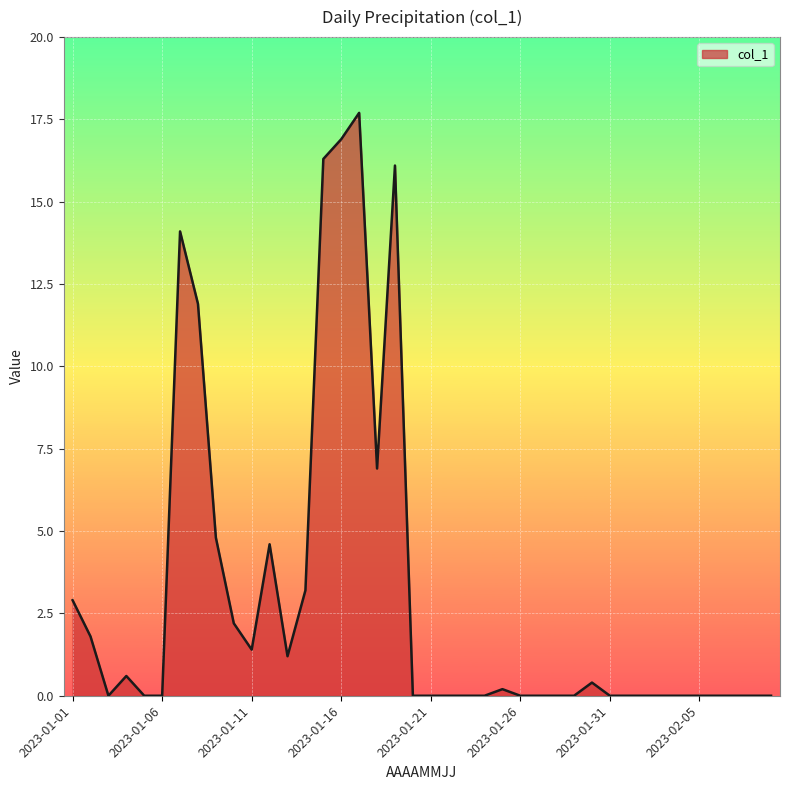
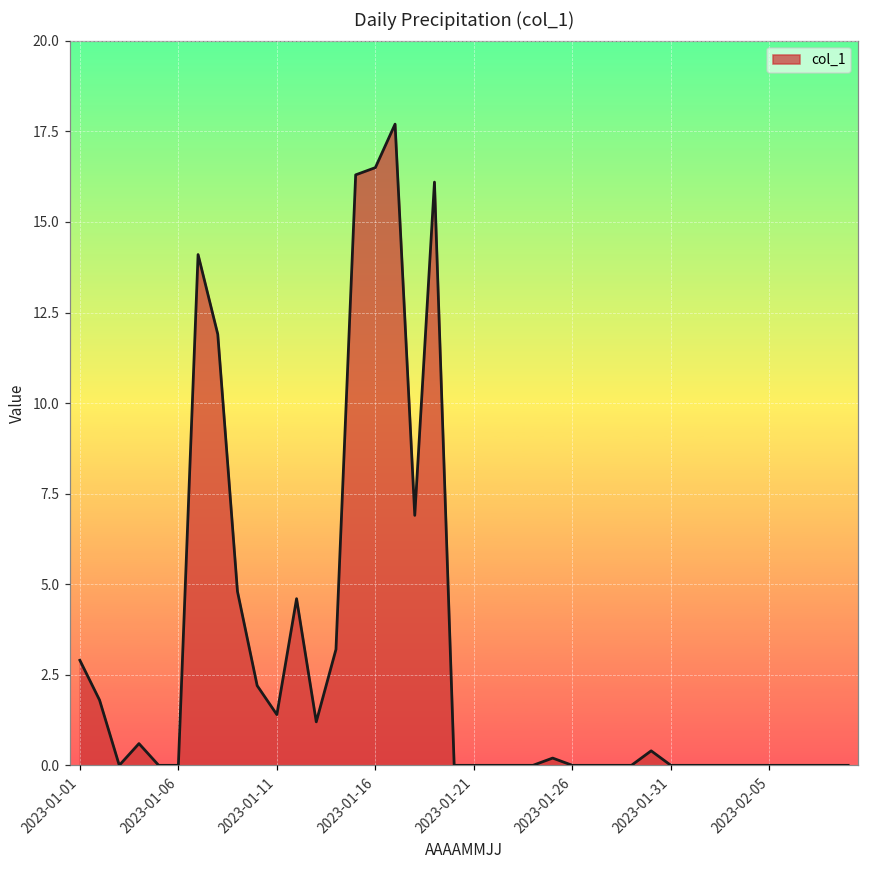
2023-01-16: 16.9 -> 16.5
